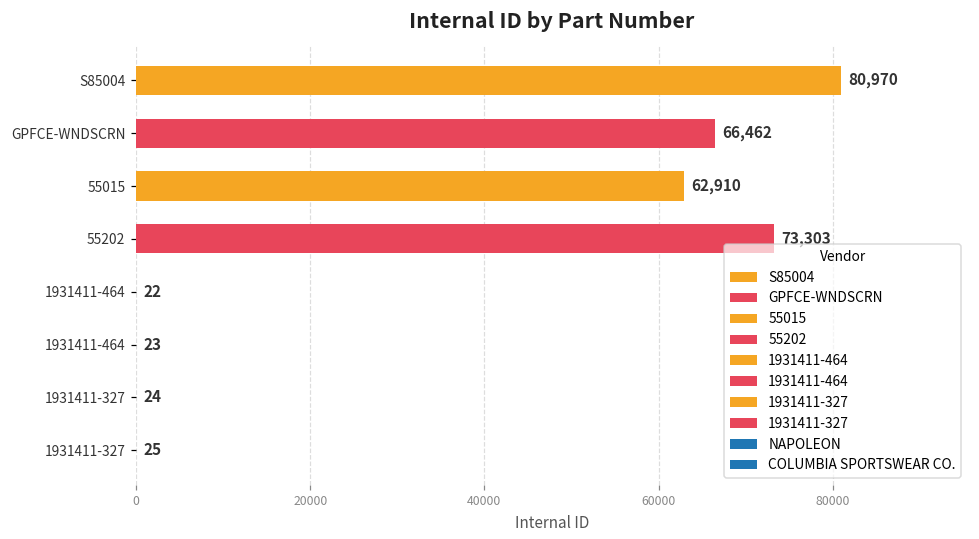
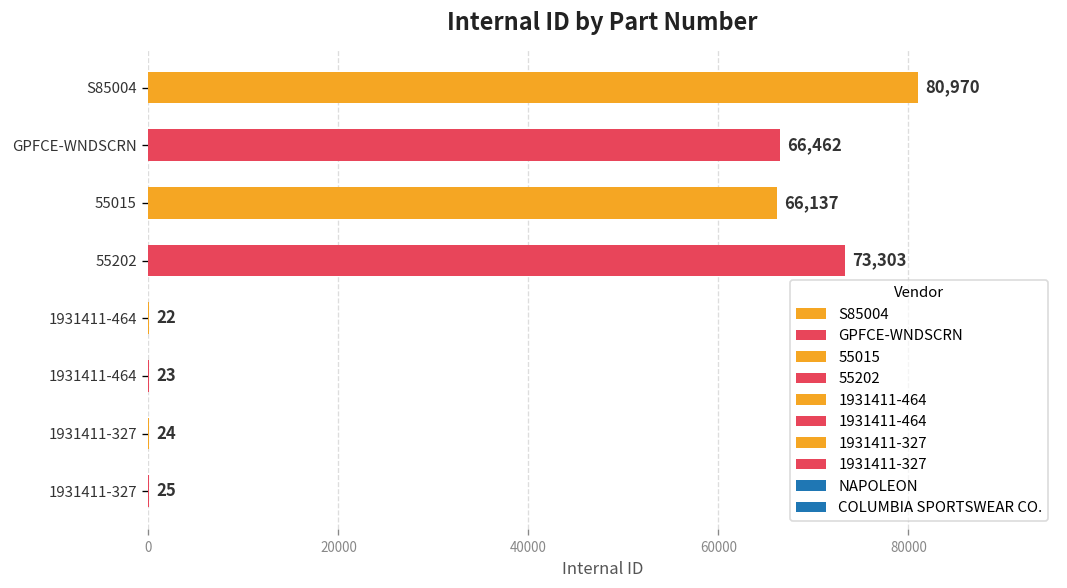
55015: 62,910 -> 66,137
